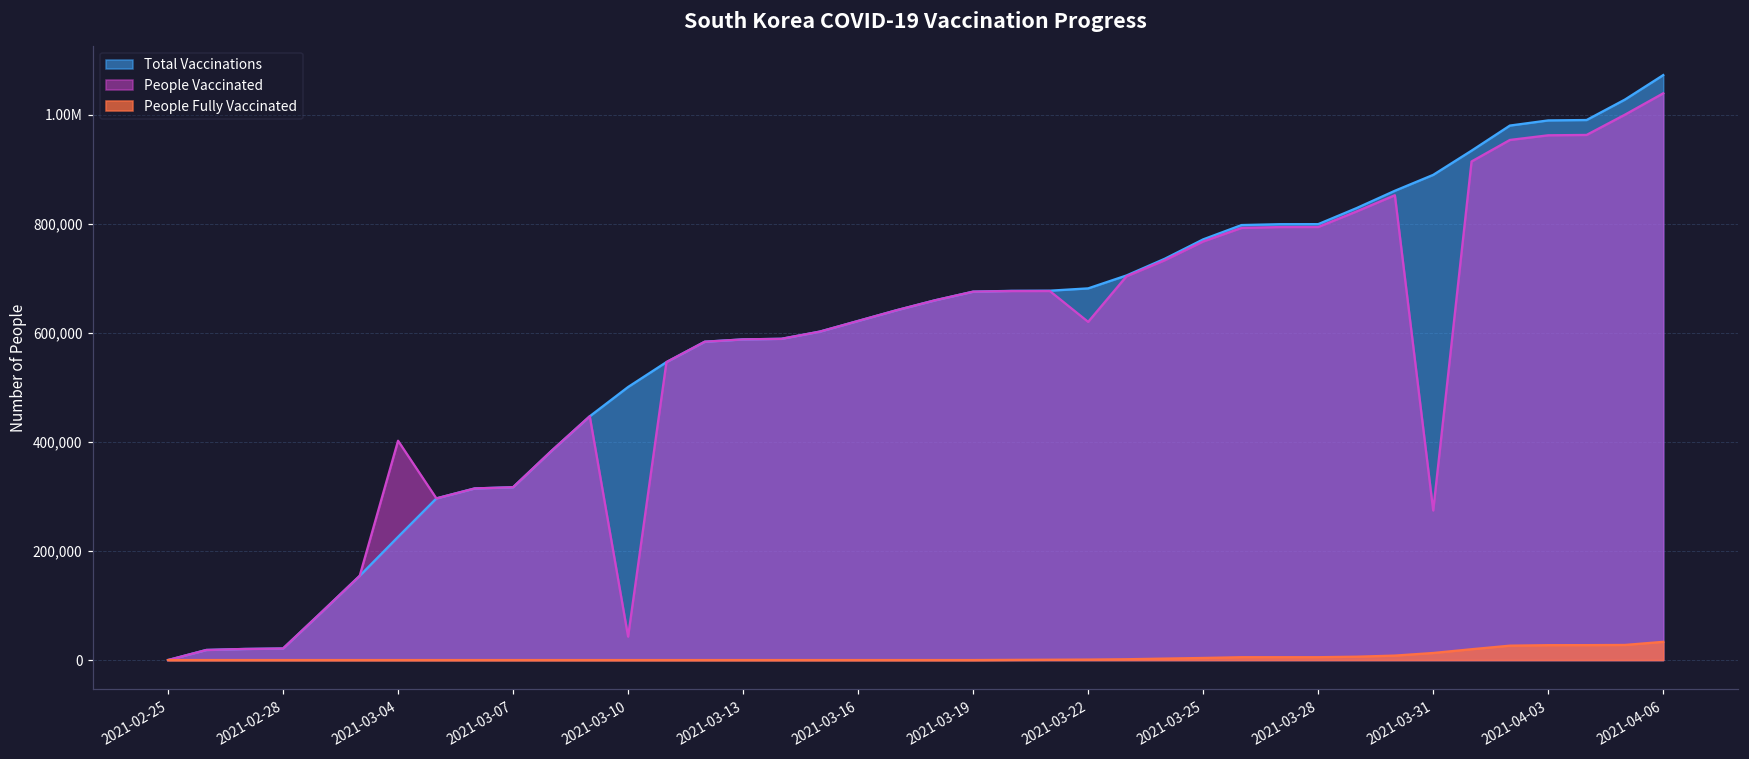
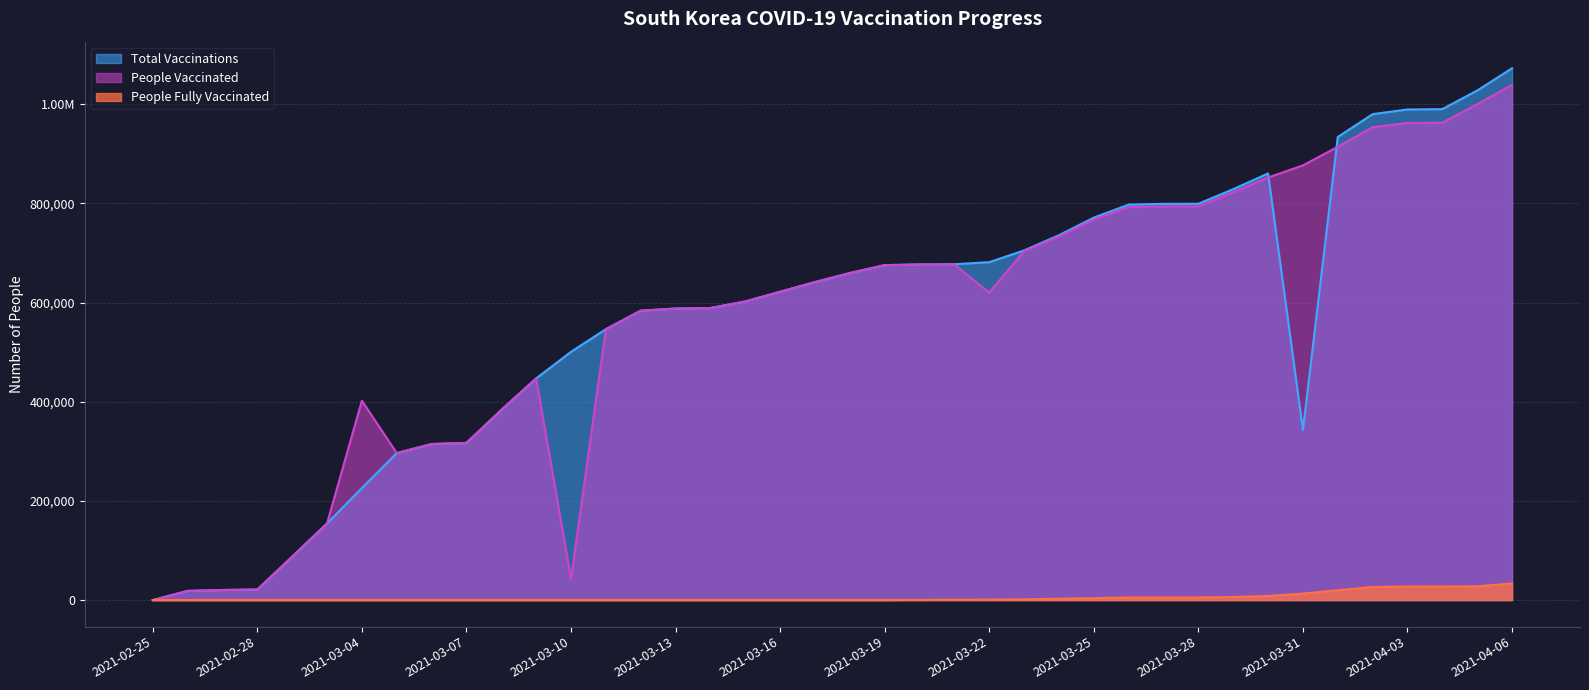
Total Vaccinations, 2021-03-31: 890,000 -> 340,000
People Vaccinated, 2021-03-31: 270,000 -> 880,000
